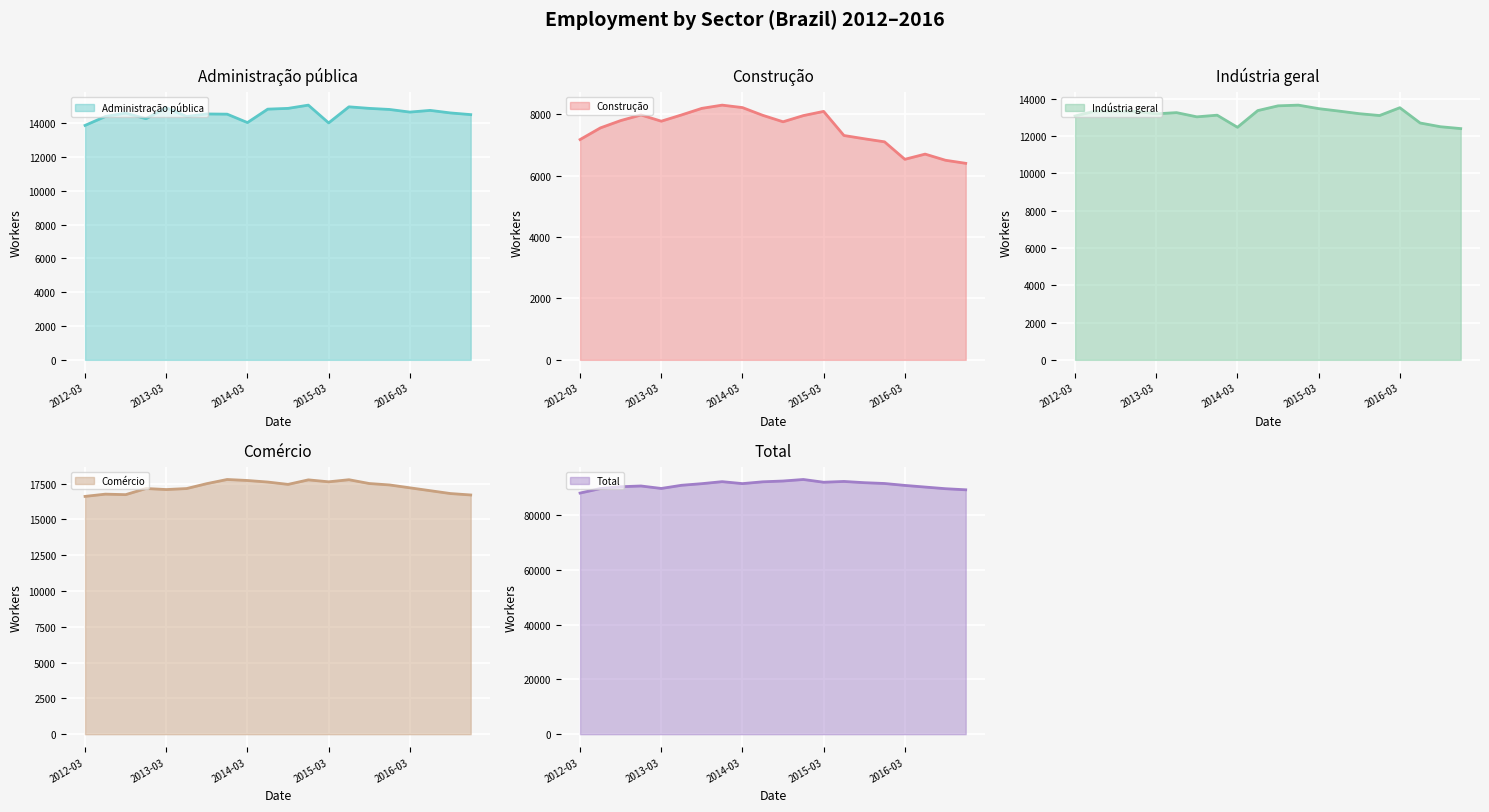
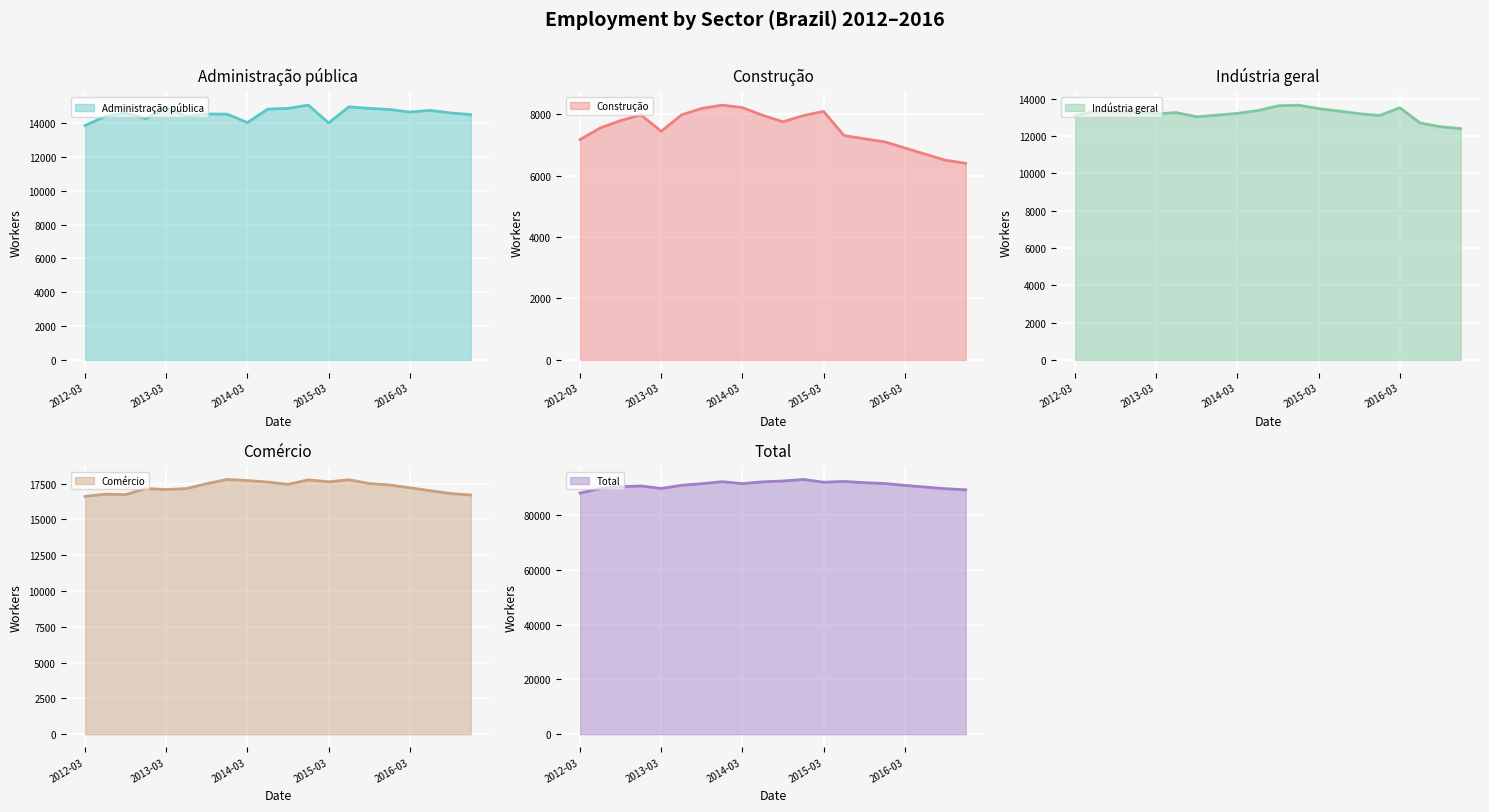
Construção, 2013-03: 7800 -> 7400
Construção, 2016-03: 6500 -> 6900
Indústria geral, 2014-03: 12500 -> 13200
